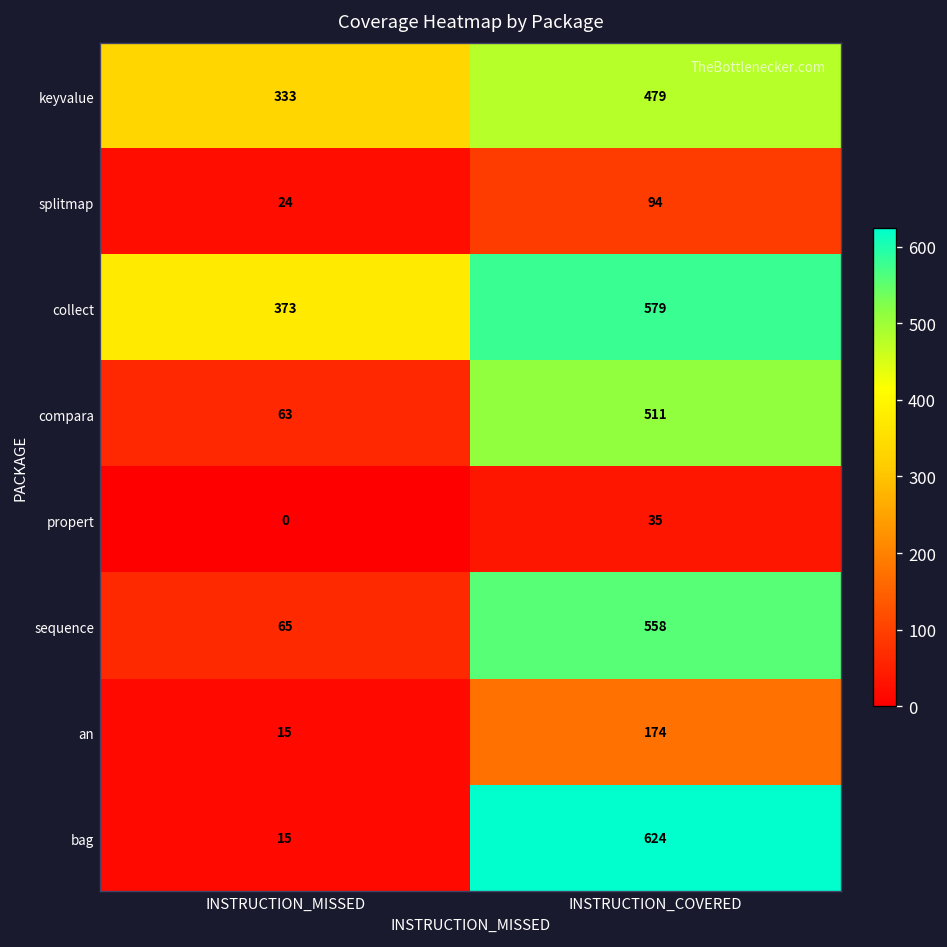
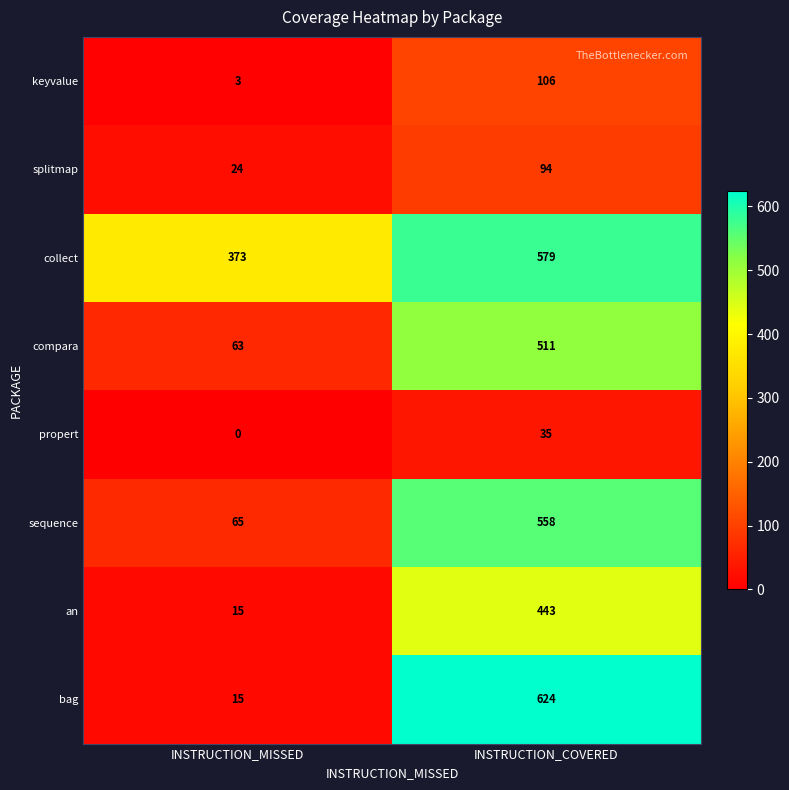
keyvalue, INSTRUCTION_MISSED: 333 -> 3
keyvalue, INSTRUCTION_COVERED: 479 -> 106
an, INSTRUCTION_COVERED: 174 -> 443
